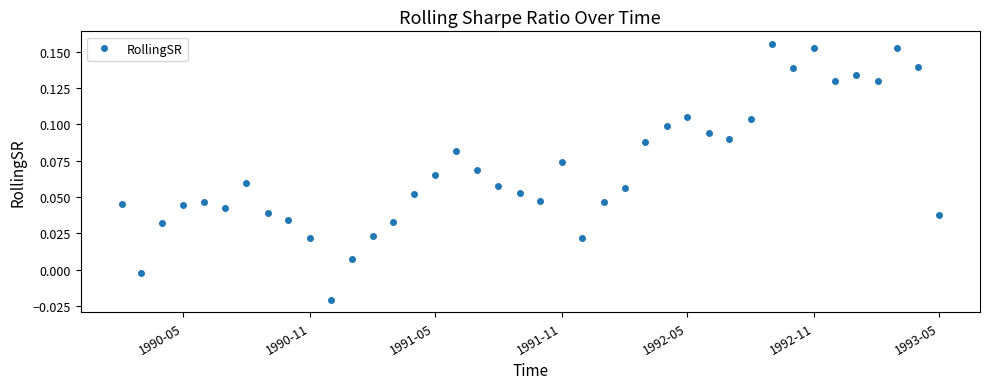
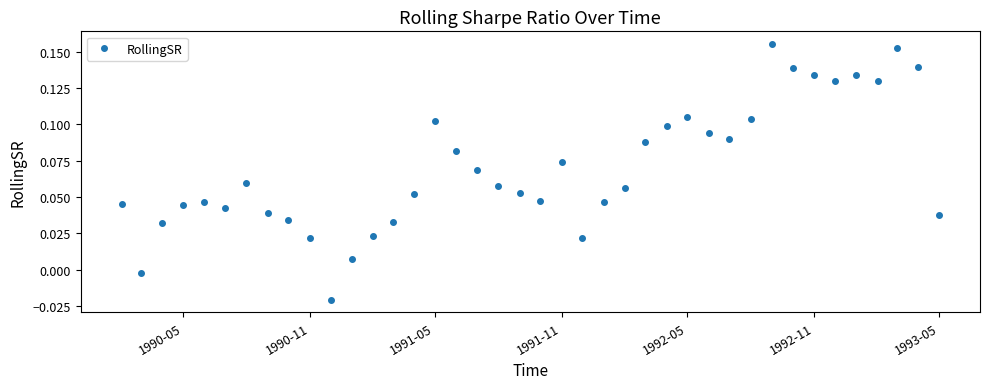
1991-05: 0.065 -> 0.102
1992-11: 0.153 -> 0.134
